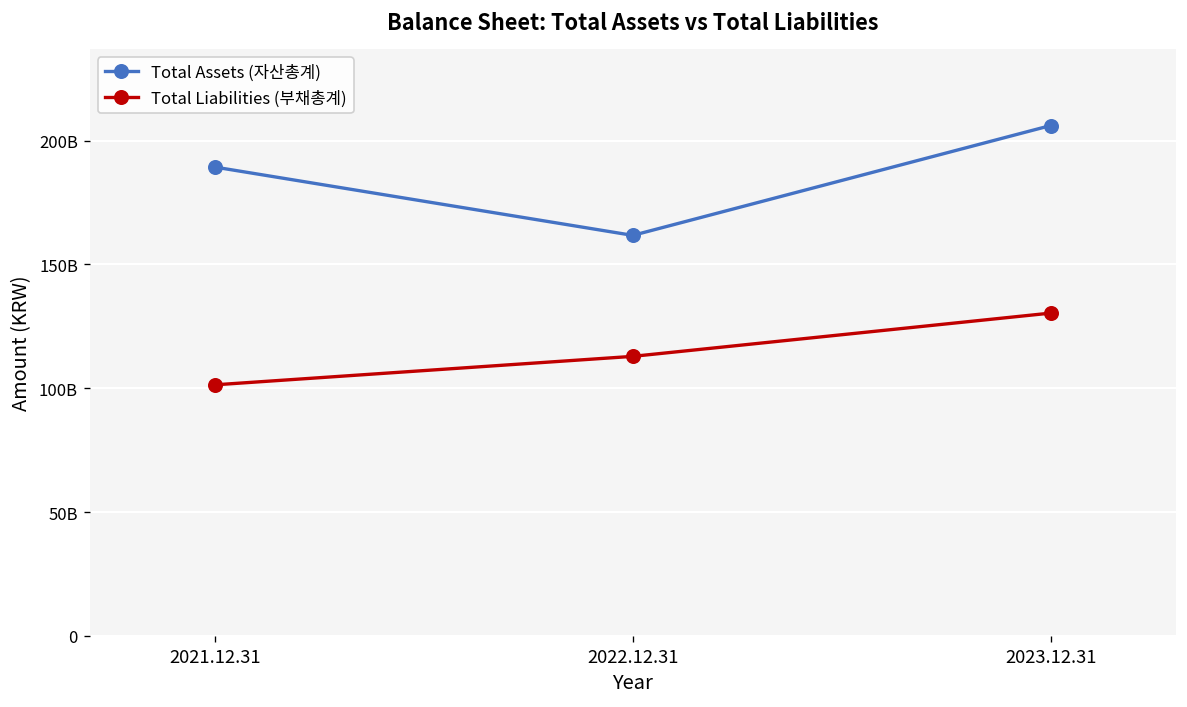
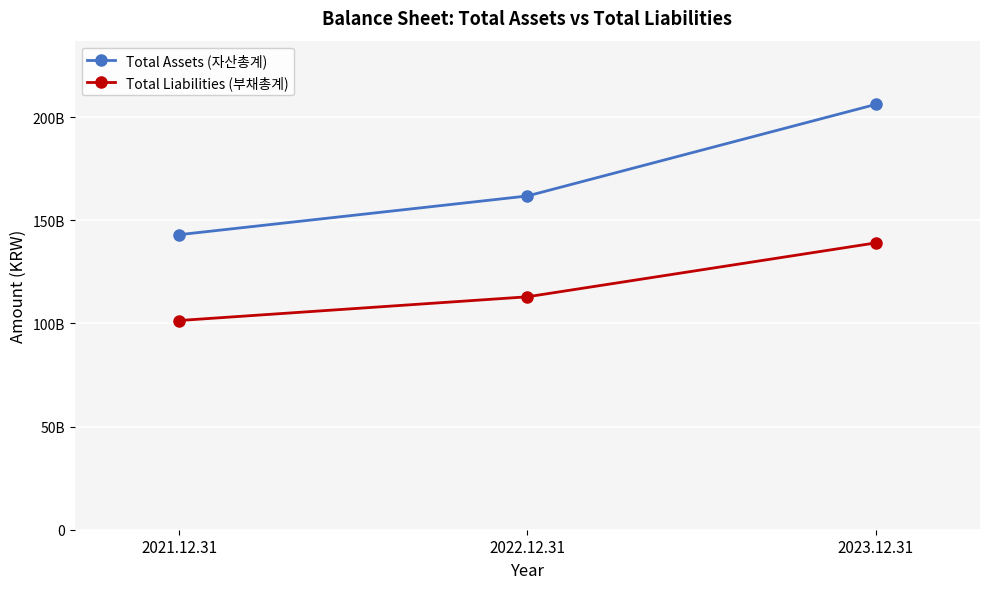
Total Assets (자산총계), 2021.12.31: 189000000000 -> 143000000000
Total Liabilities (부채총계), 2023.12.31: 130000000000 -> 139000000000
